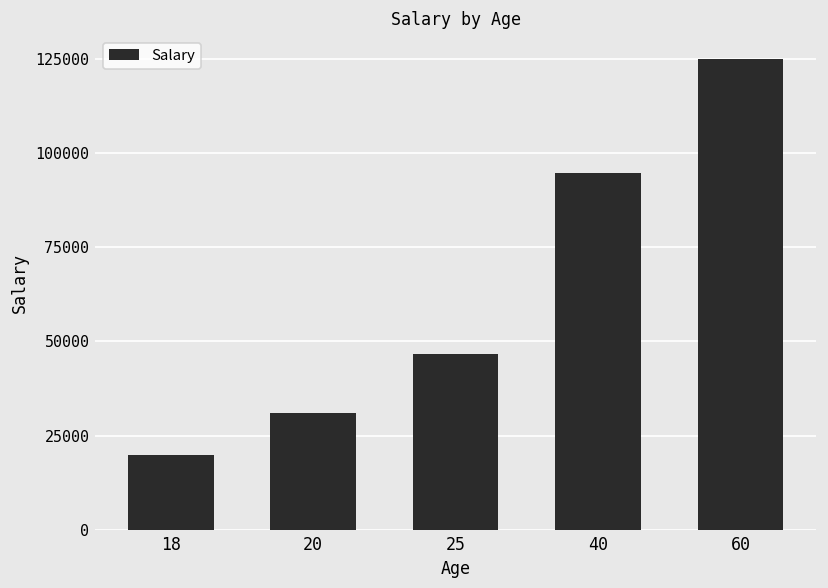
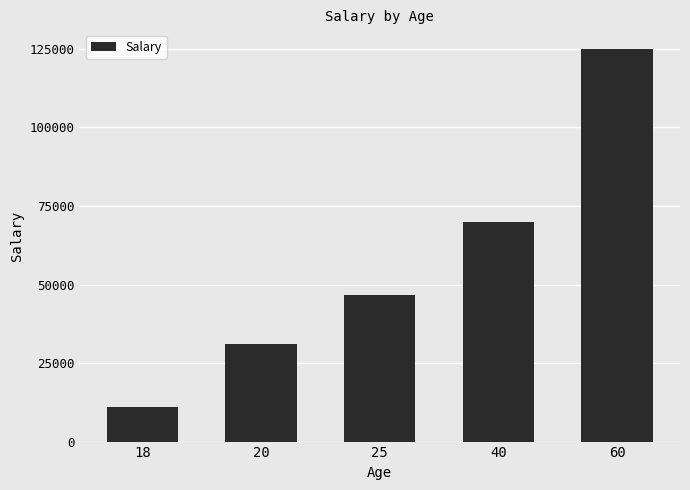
18: 20000 -> 11000
40: 95000 -> 70000
